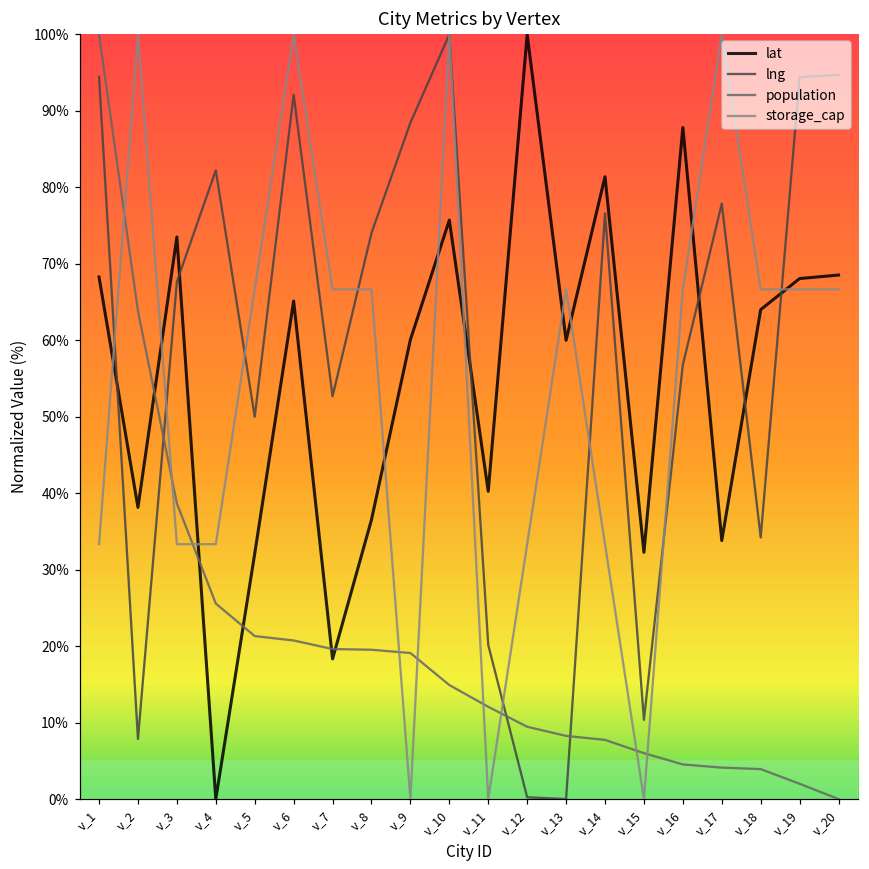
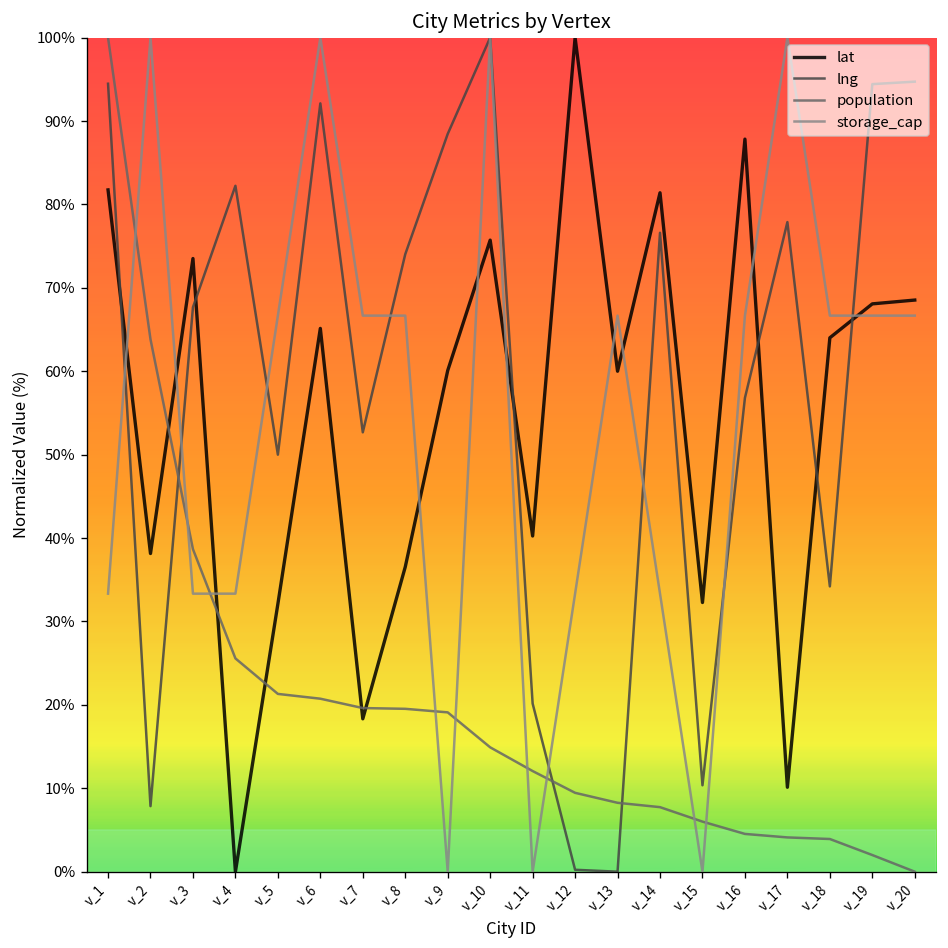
lat, v_1: 68% -> 82%
lat, v_17: 34% -> 10%
